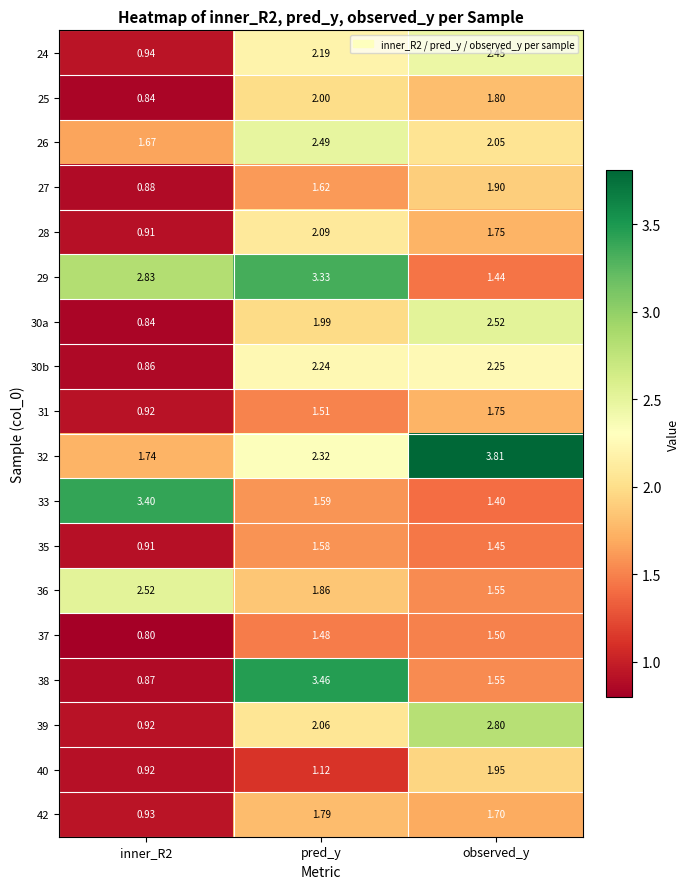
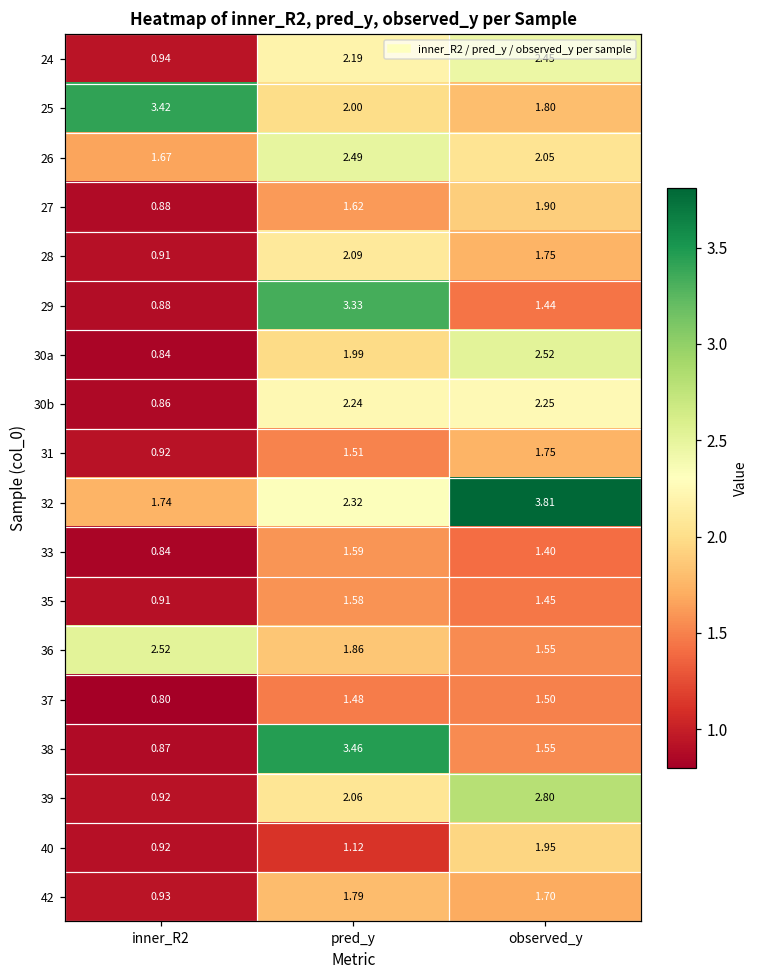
25, inner_R2: 0.84 -> 3.42
29, inner_R2: 2.83 -> 0.88
33, inner_R2: 3.40 -> 0.84
